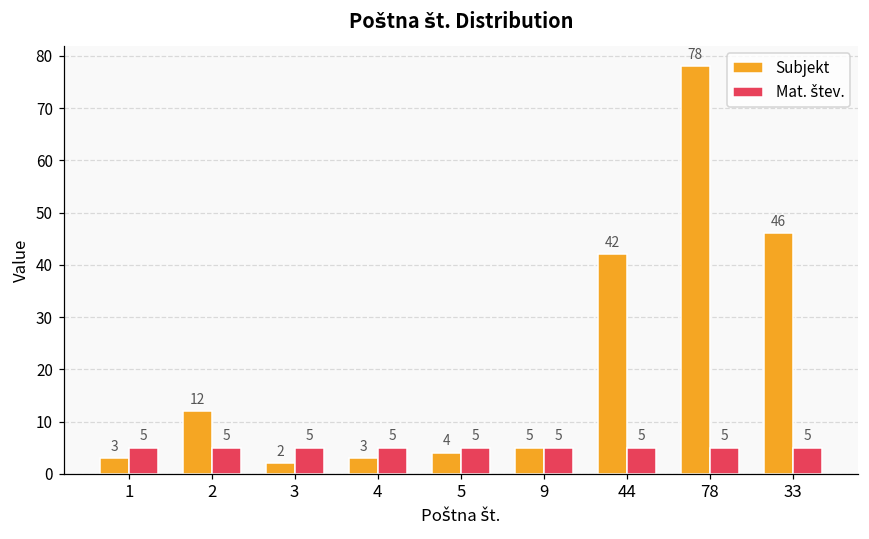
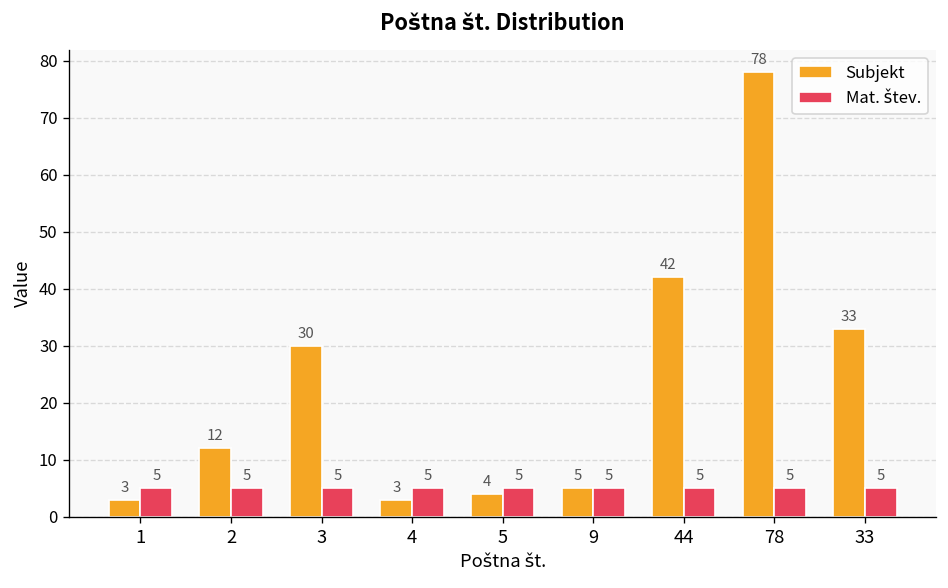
Subjekt, 3: 2 -> 30
Subjekt, 33: 46 -> 33
